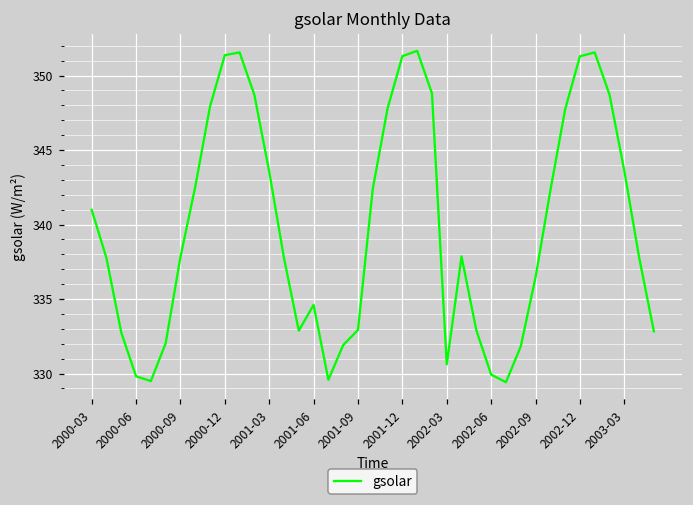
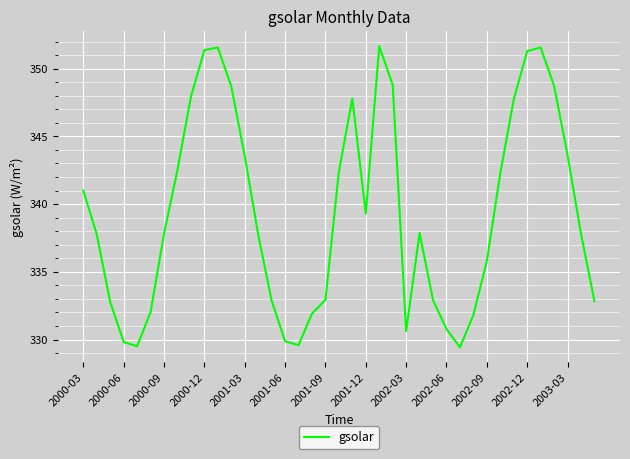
2001-06: 334.6 -> 329.9
2001-12: 351.3 -> 339.3
2002-06: 329.9 -> 330.8
2002-09: 336.5 -> 335.8
